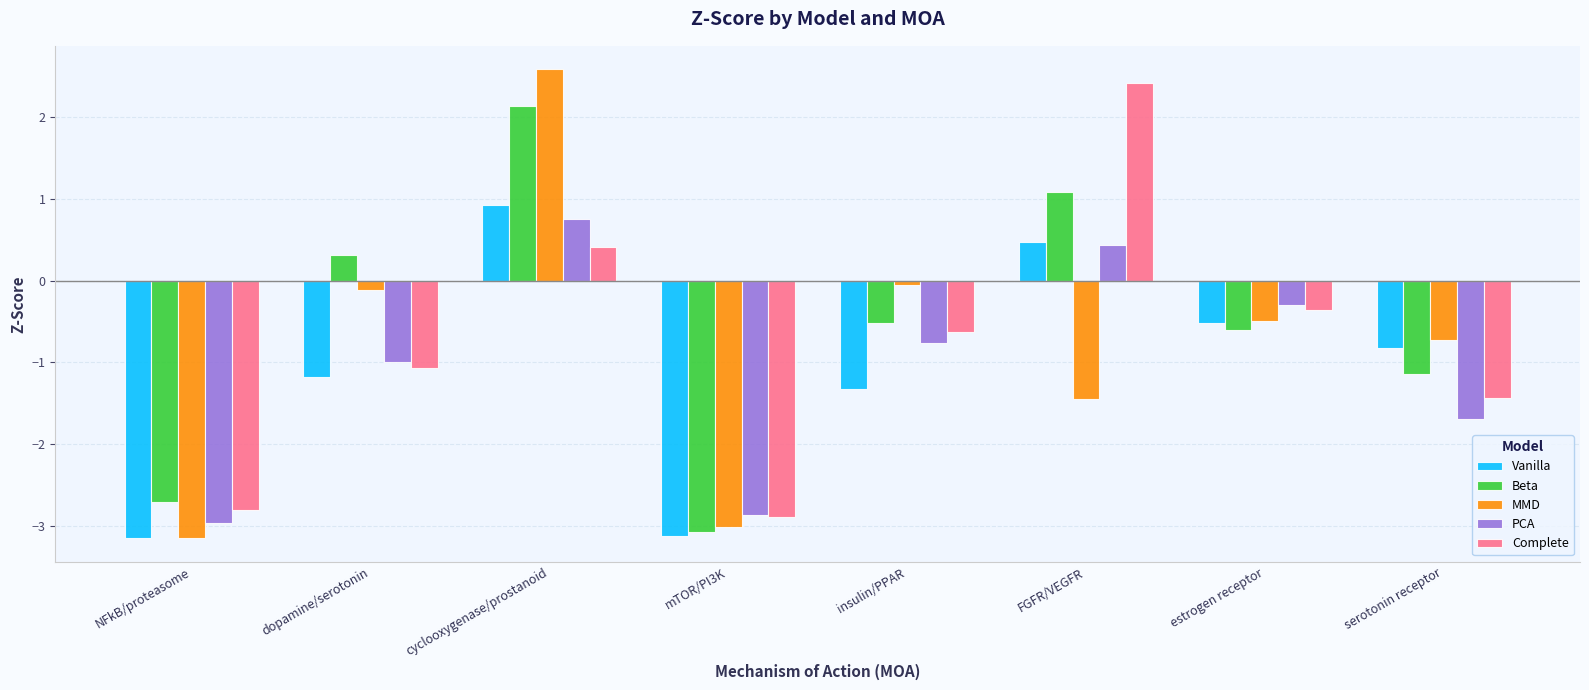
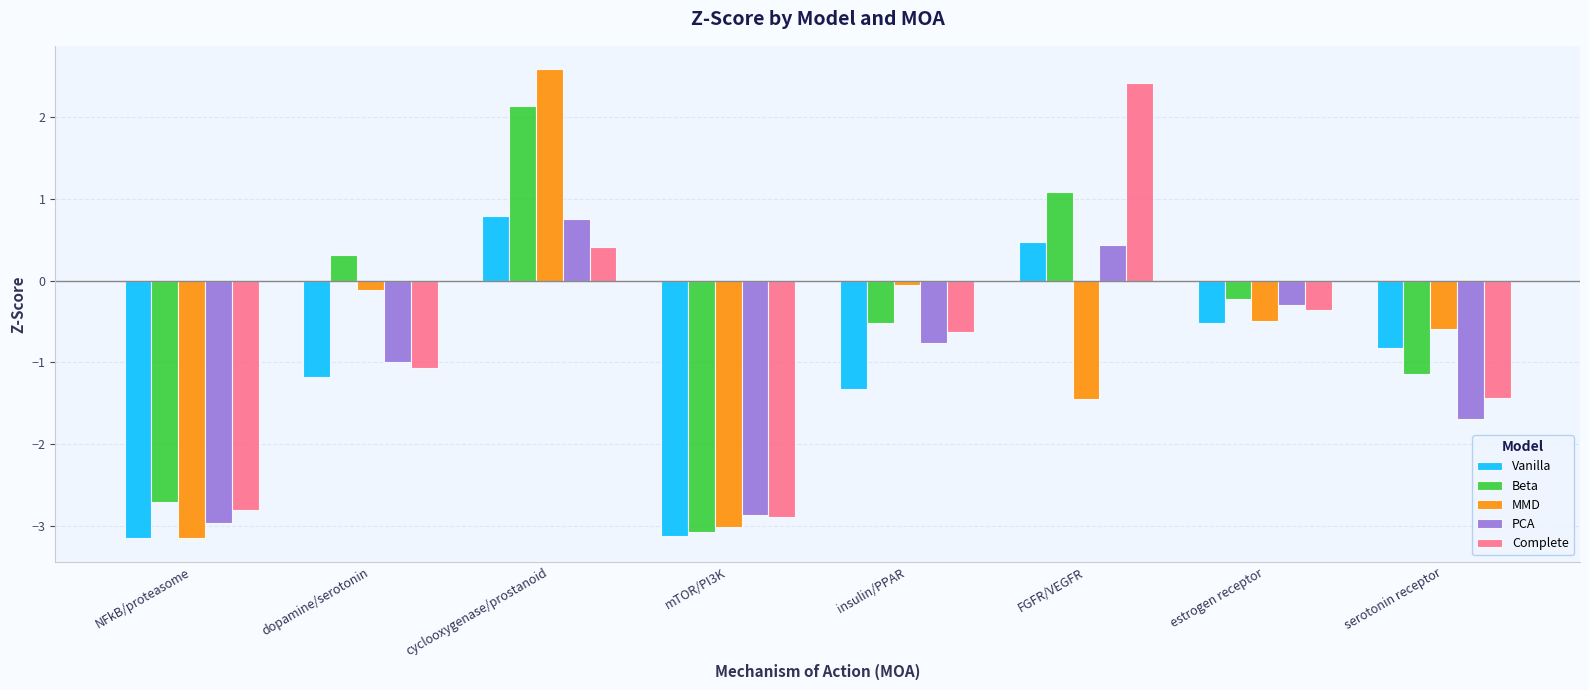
Vanilla, cyclooxygenase/prostanoid: 0.9 -> 0.8
Beta, estrogen receptor: -0.6 -> -0.2
MMD, serotonin receptor: -0.7 -> -0.6
